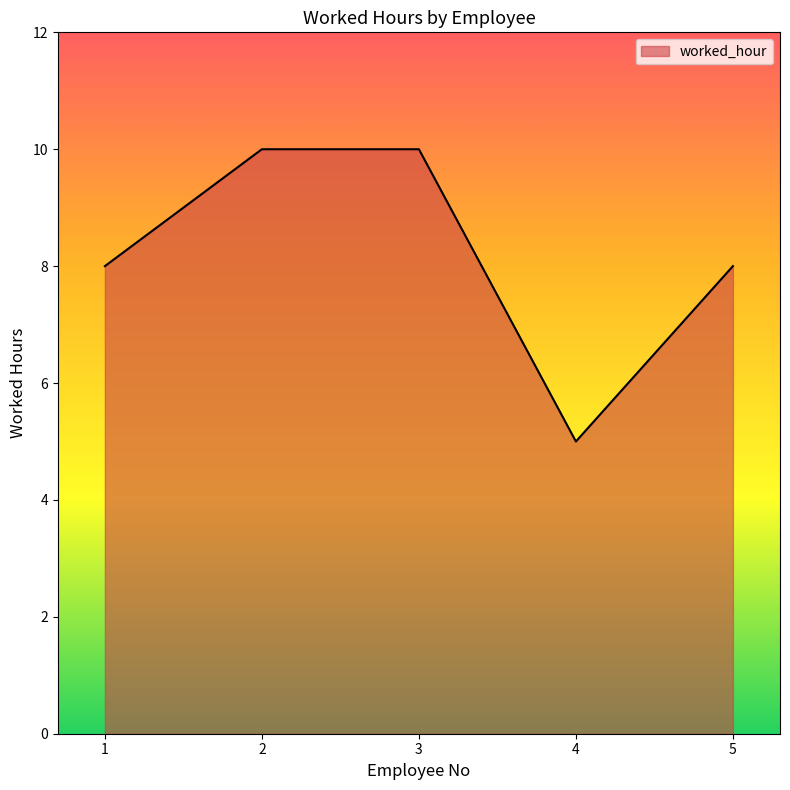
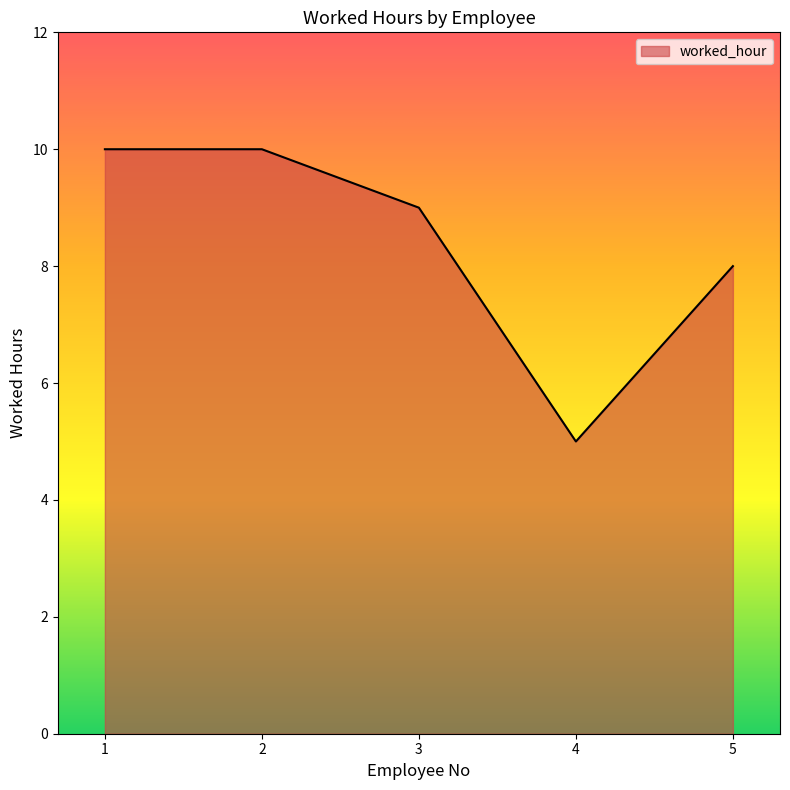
1: 8 -> 10
3: 10 -> 9
